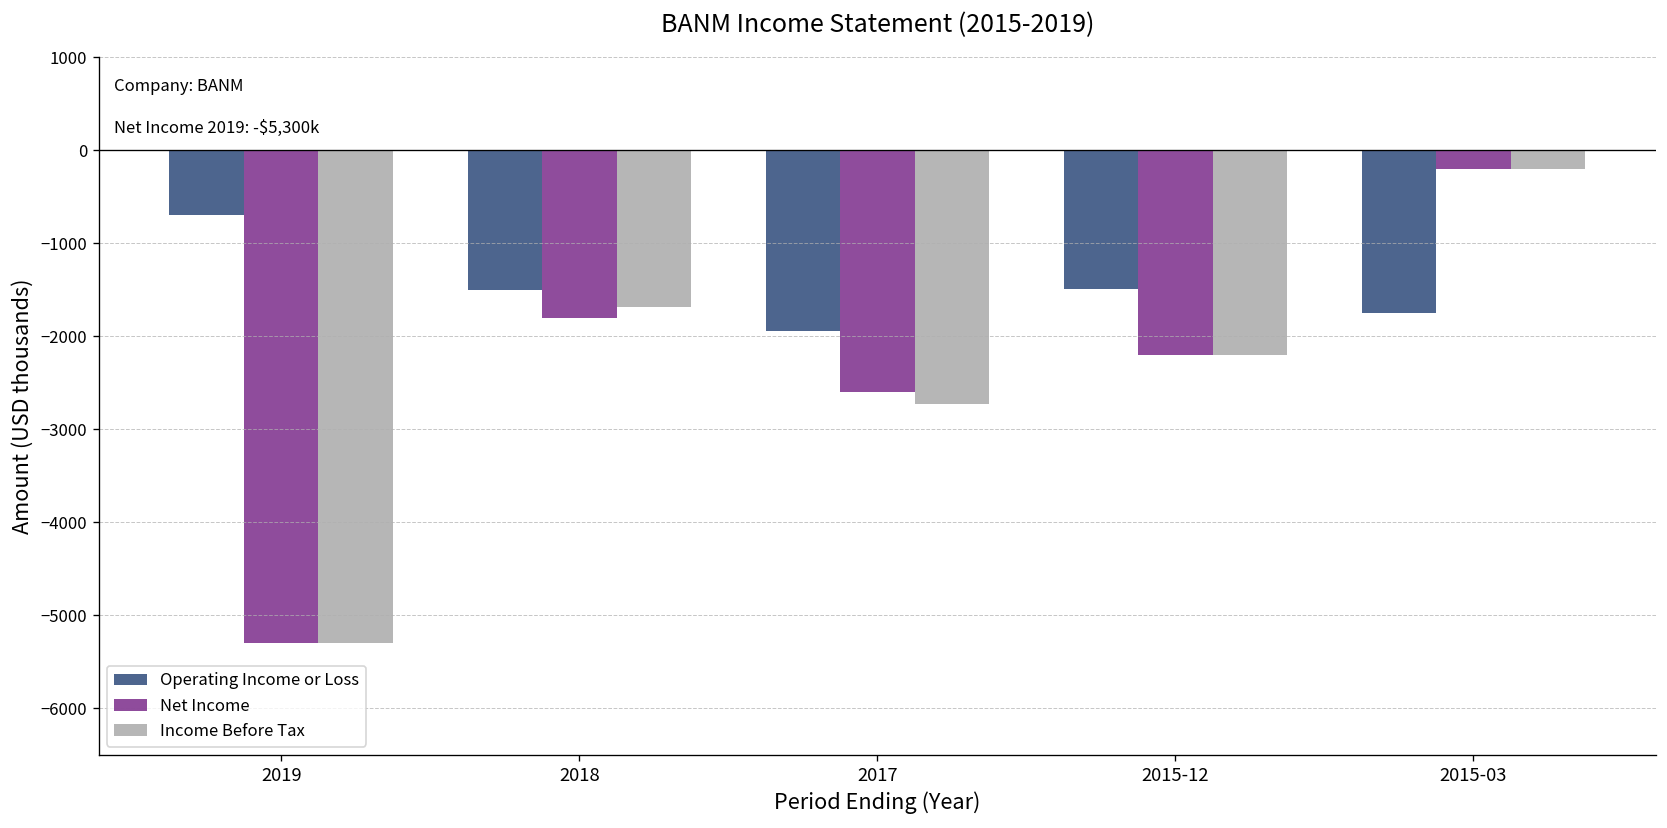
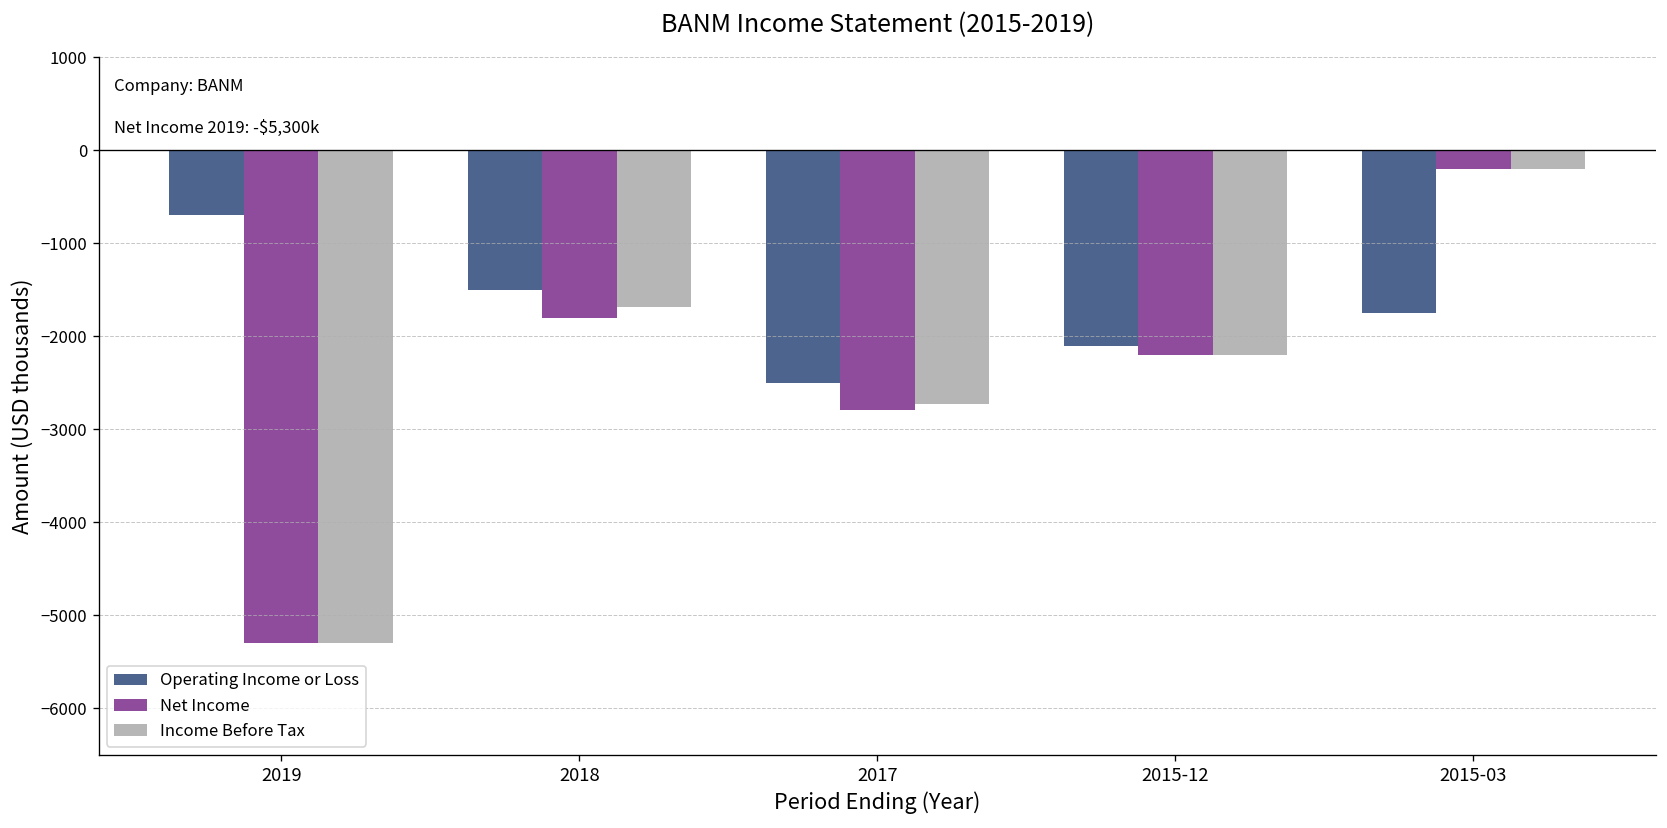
Operating Income or Loss, 2017: -1900 -> -2500
Net Income, 2017: -2600 -> -2800
Operating Income or Loss, 2015-12: -1500 -> -2100
